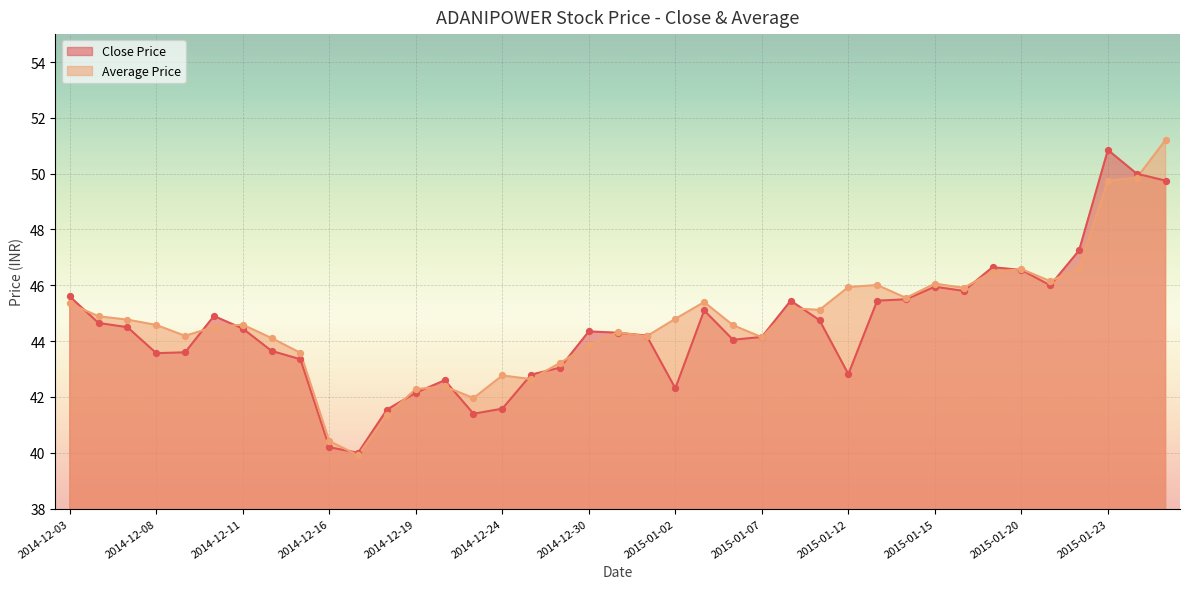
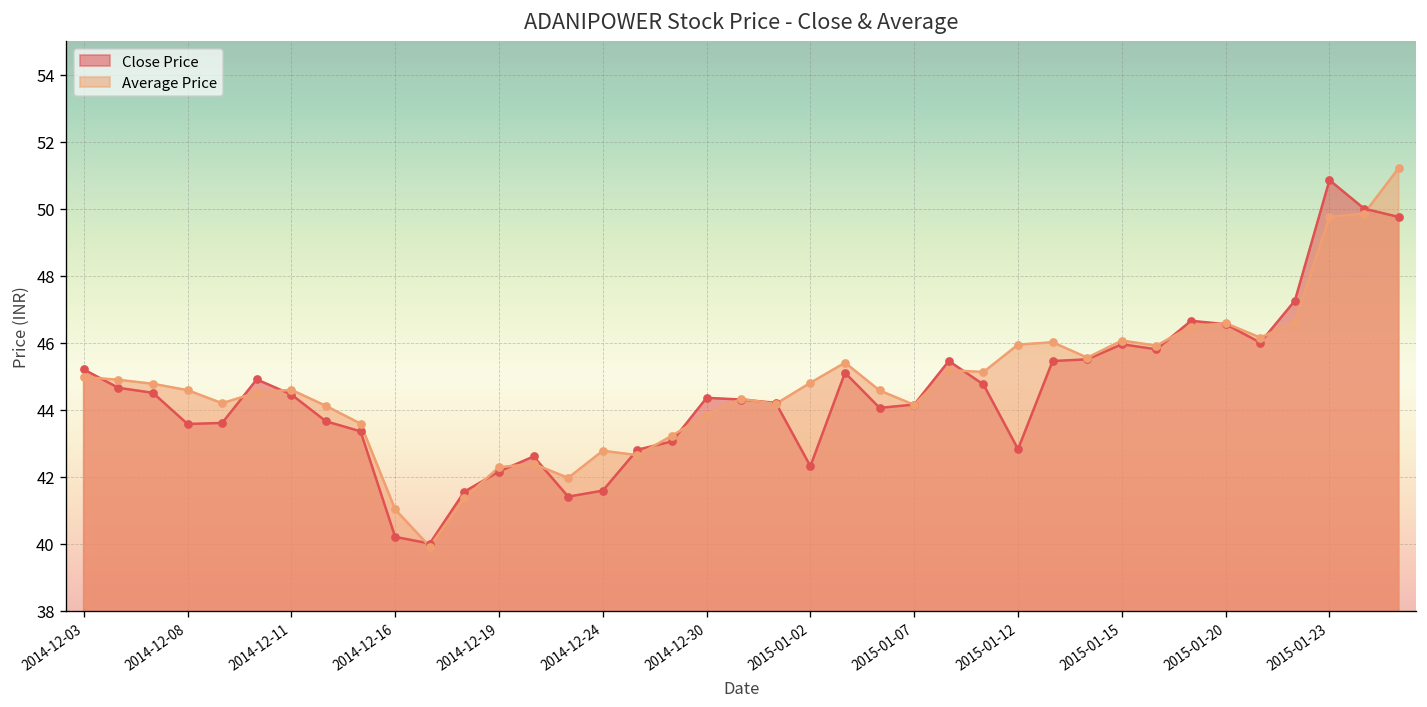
Close Price, 2014-12-03: 45.6 -> 45.2
Average Price, 2014-12-03: 45.4 -> 45.0
Average Price, 2014-12-16: 40.4 -> 41.0
